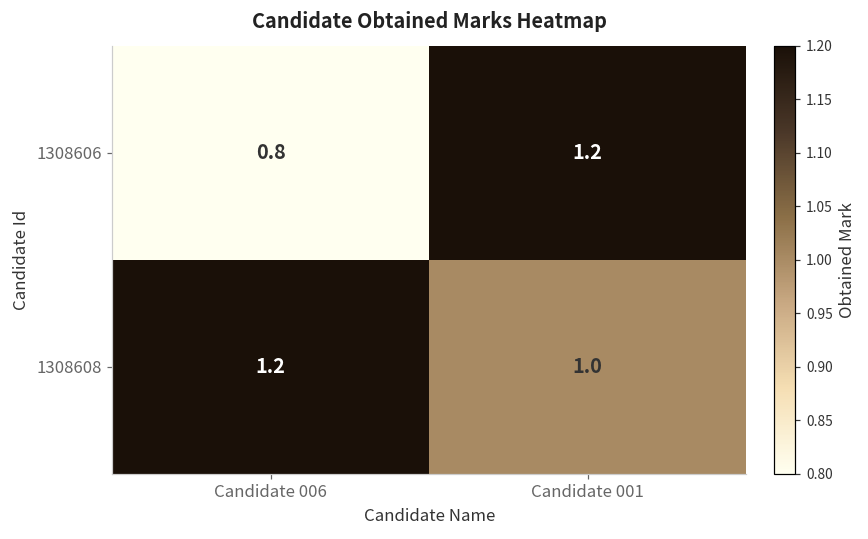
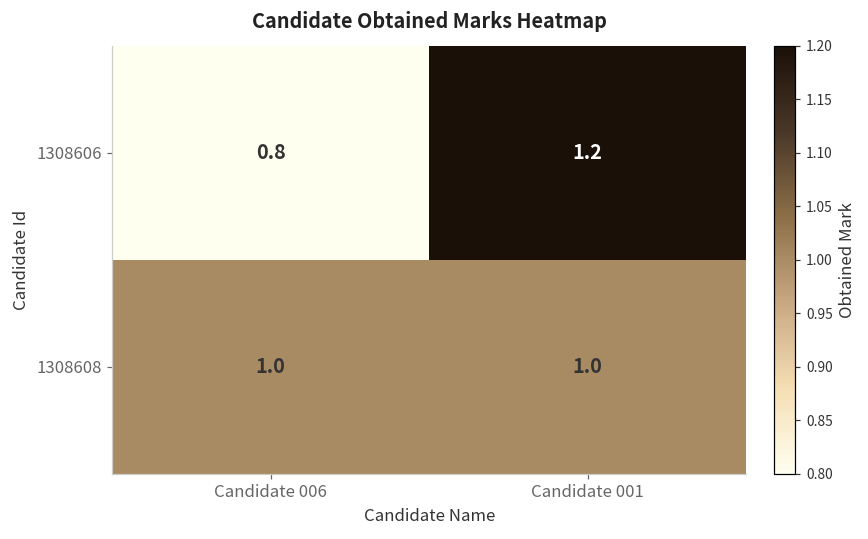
1308608, Candidate 006: 1.2 -> 1.0
